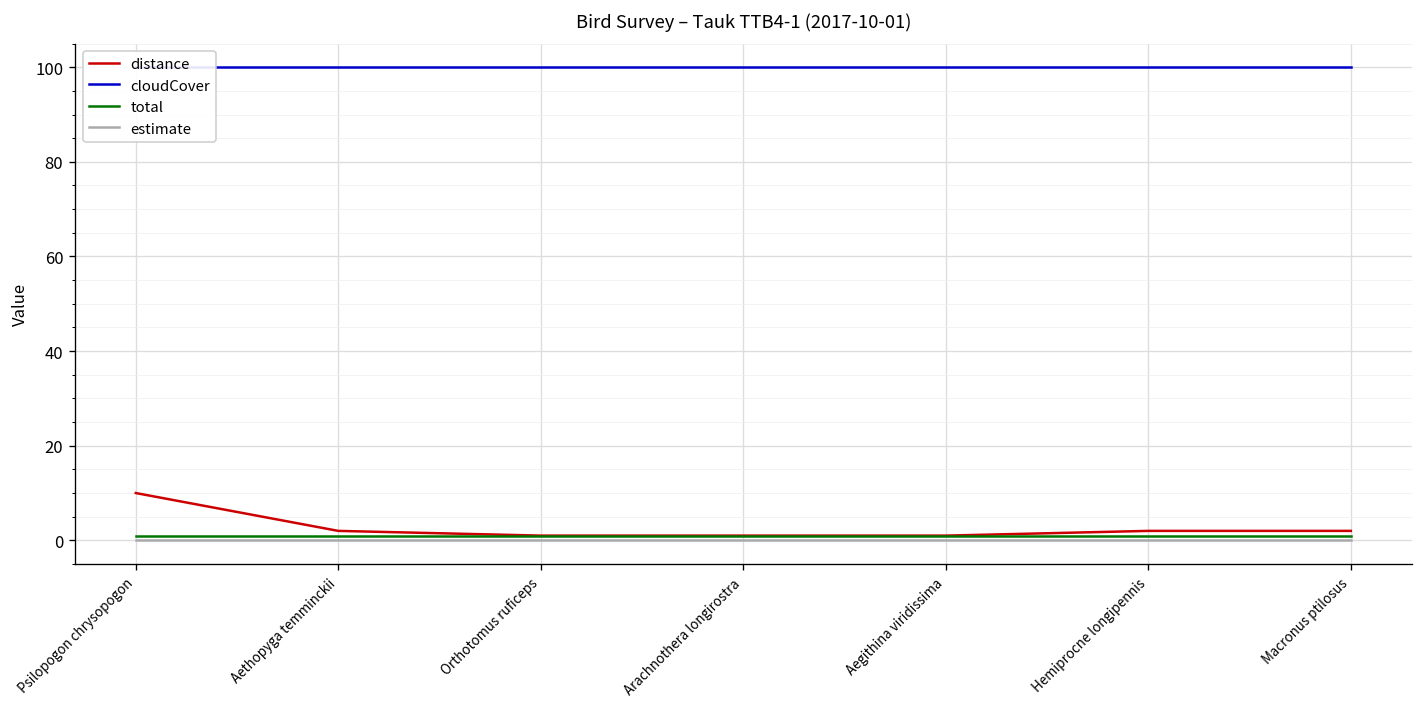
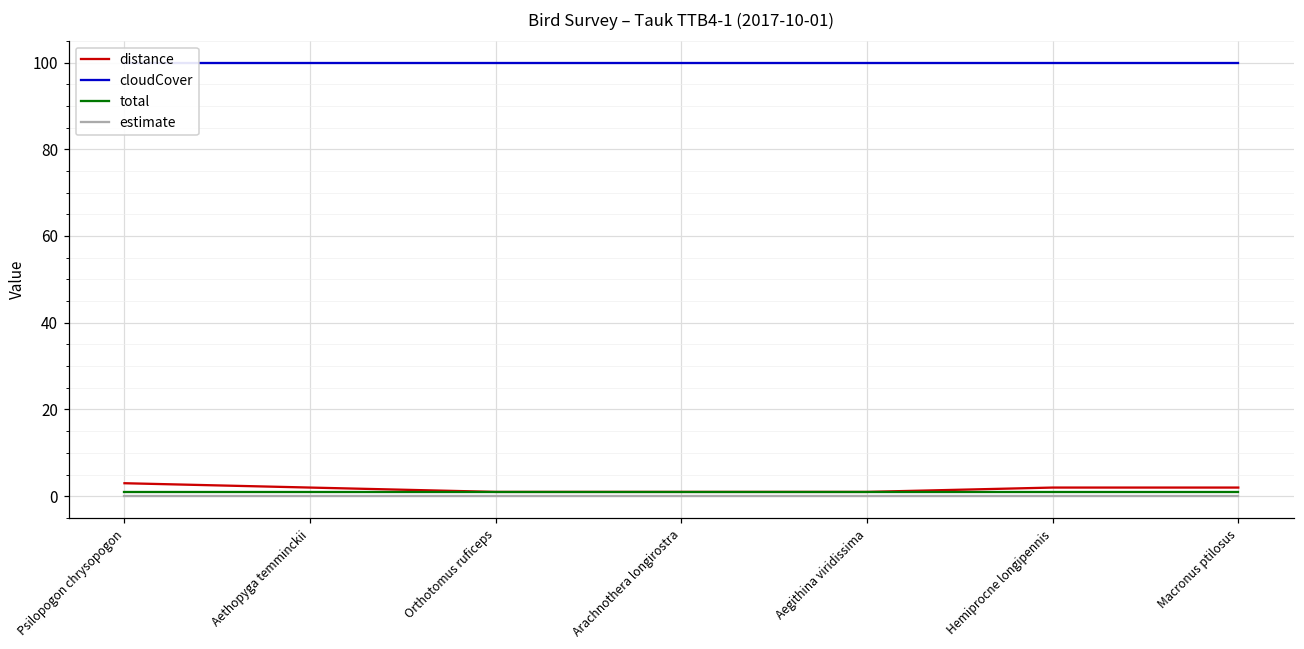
distance, Psilopogon chrysopogon: 10 -> 3
